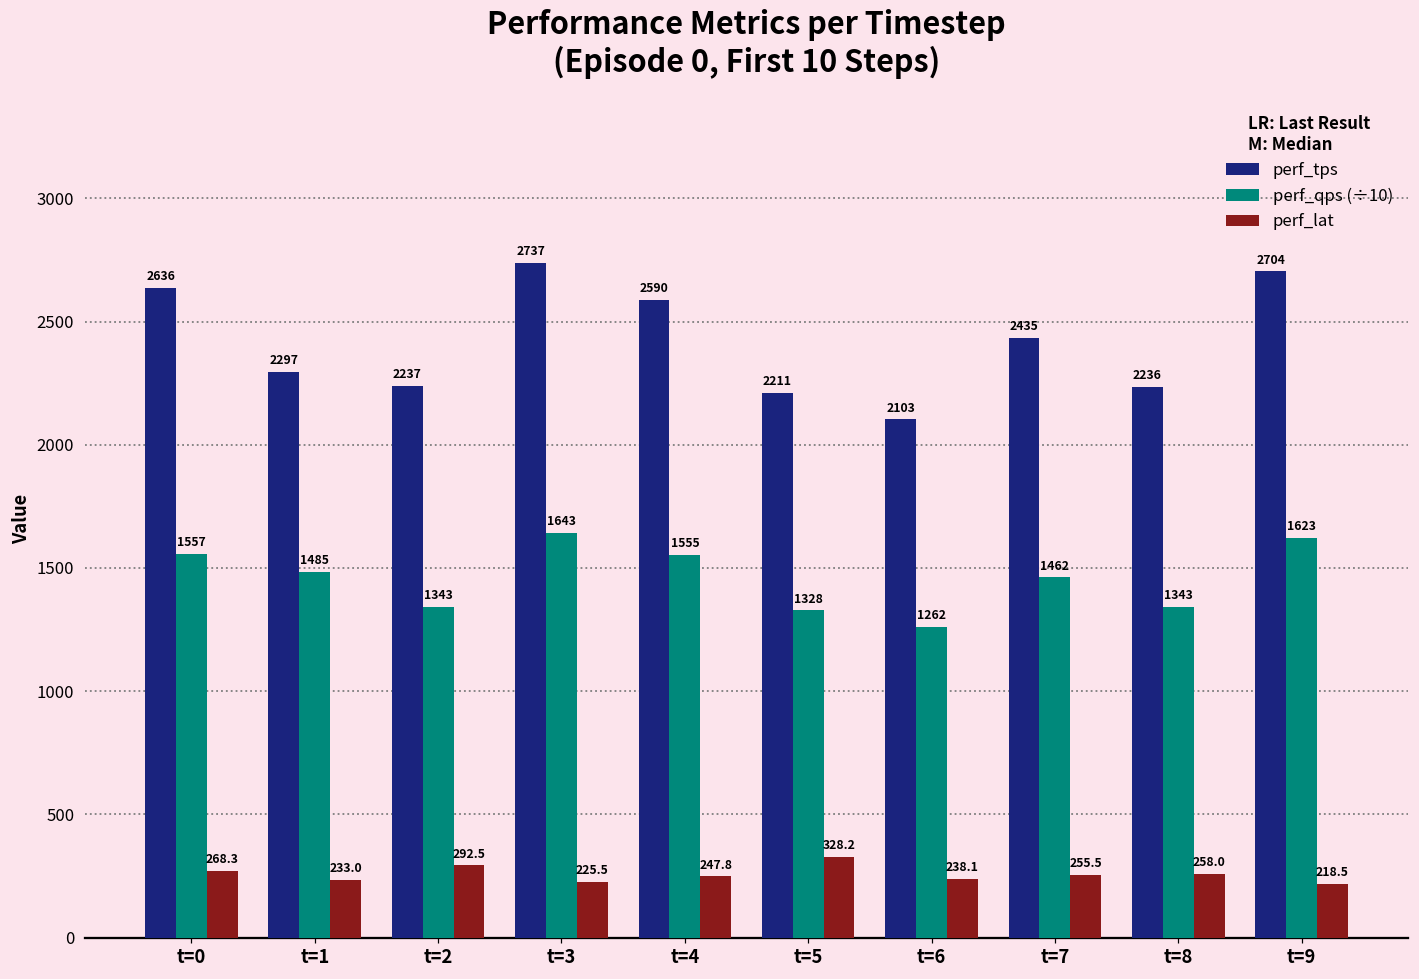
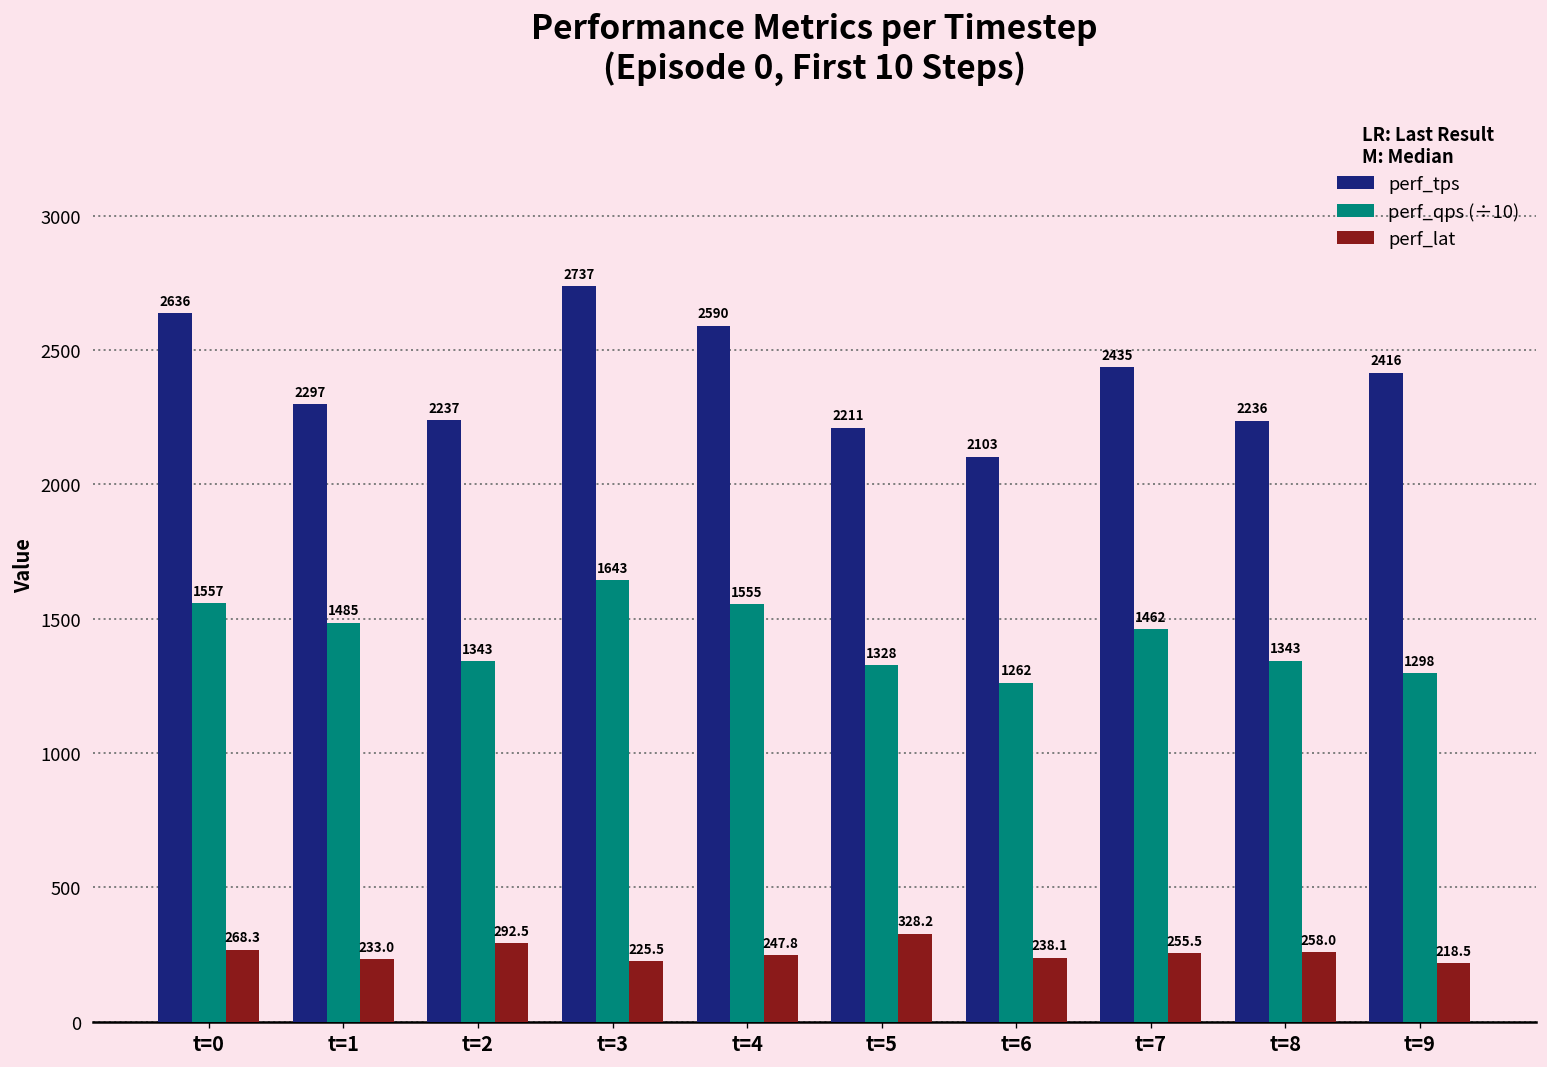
perf_tps, t=9: 2704 -> 2416
perf_qps (÷10), t=9: 1623 -> 1298
